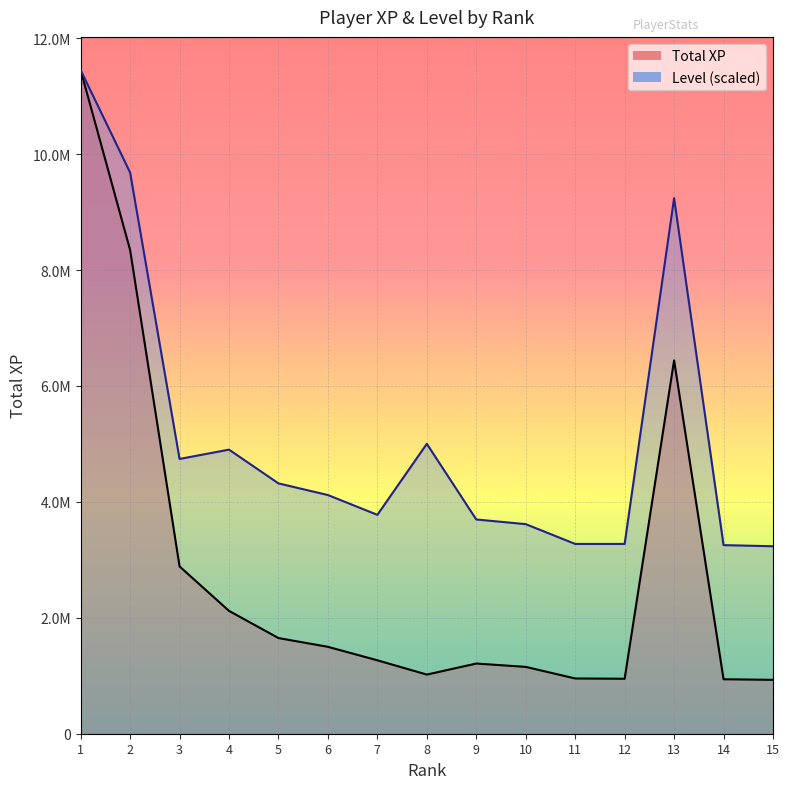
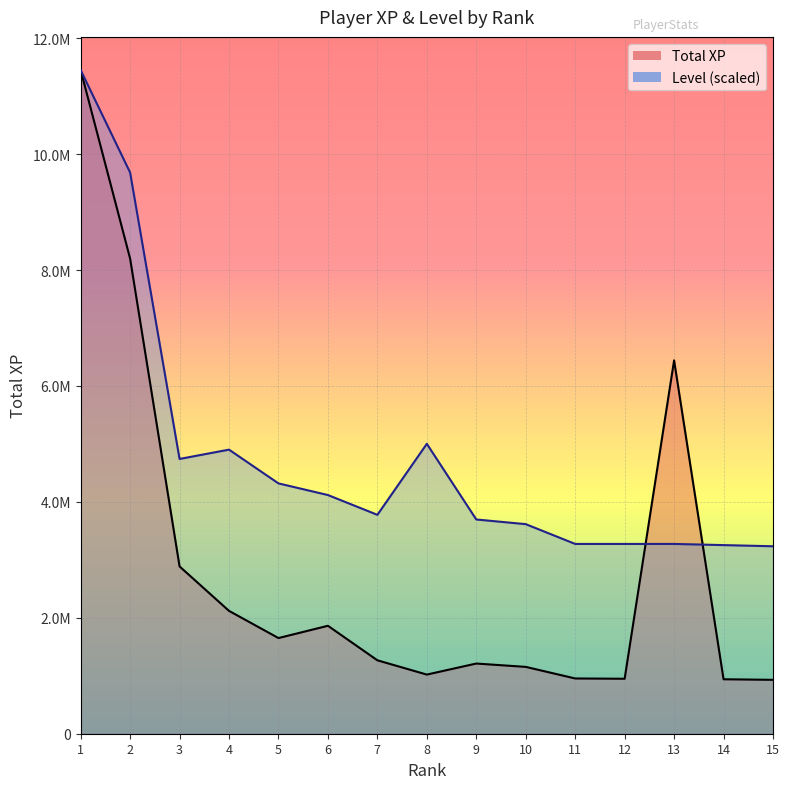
Total XP, 2: 8300000 -> 8200000
Total XP, 6: 1500000 -> 1900000
Level (scaled), 13: 9200000 -> 3300000
